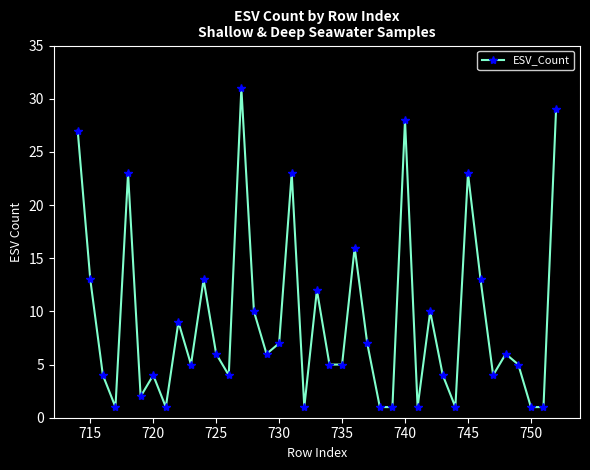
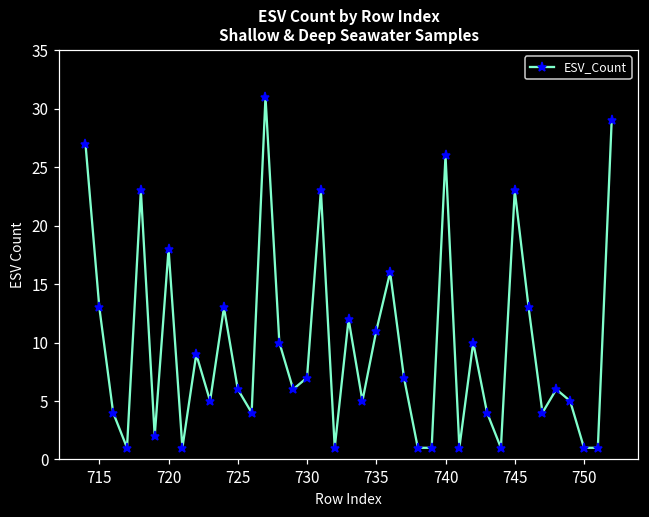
720: 4 -> 18
735: 5 -> 11
740: 28 -> 26
